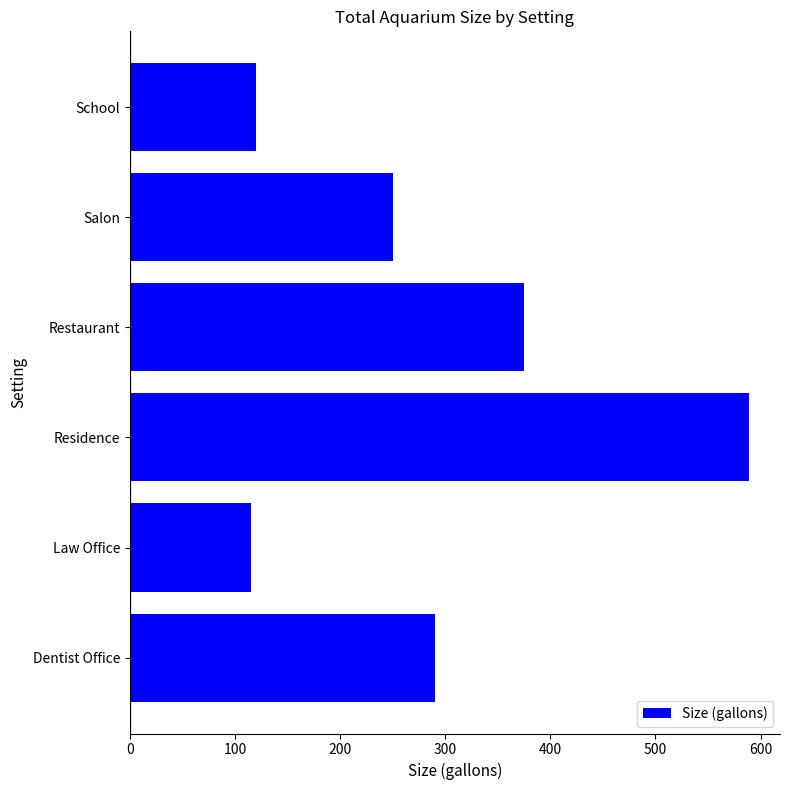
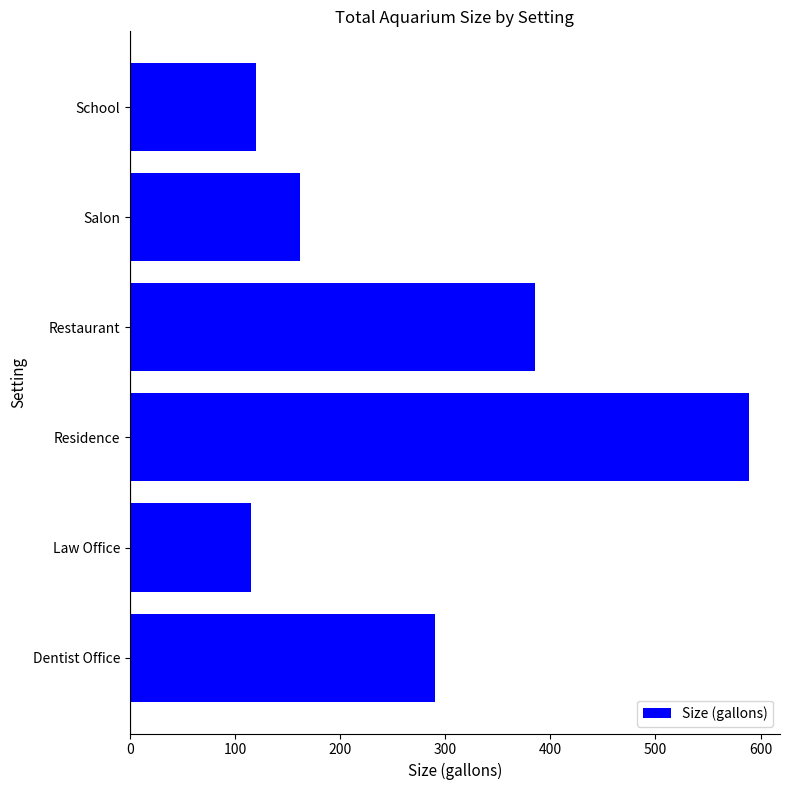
Salon: 250 -> 162
Restaurant: 375 -> 385
